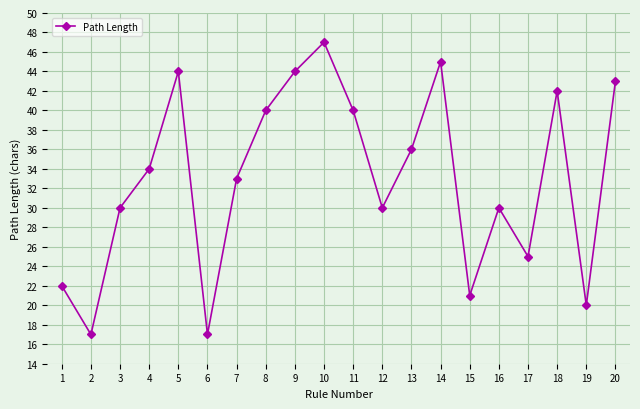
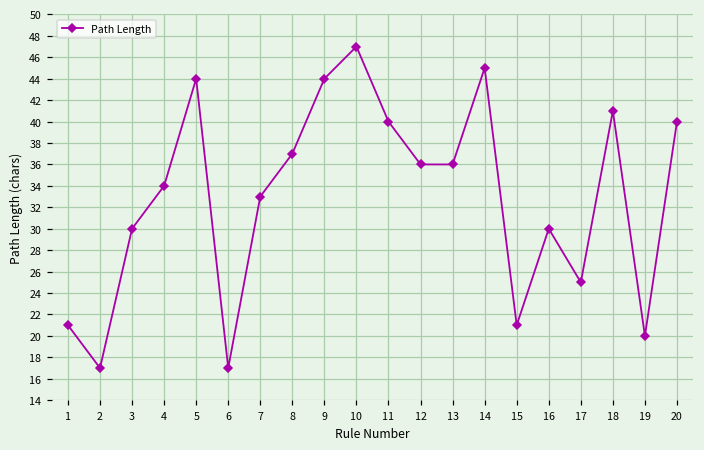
1: 22 -> 21
8: 40 -> 37
12: 30 -> 36
18: 42 -> 41
20: 43 -> 40
